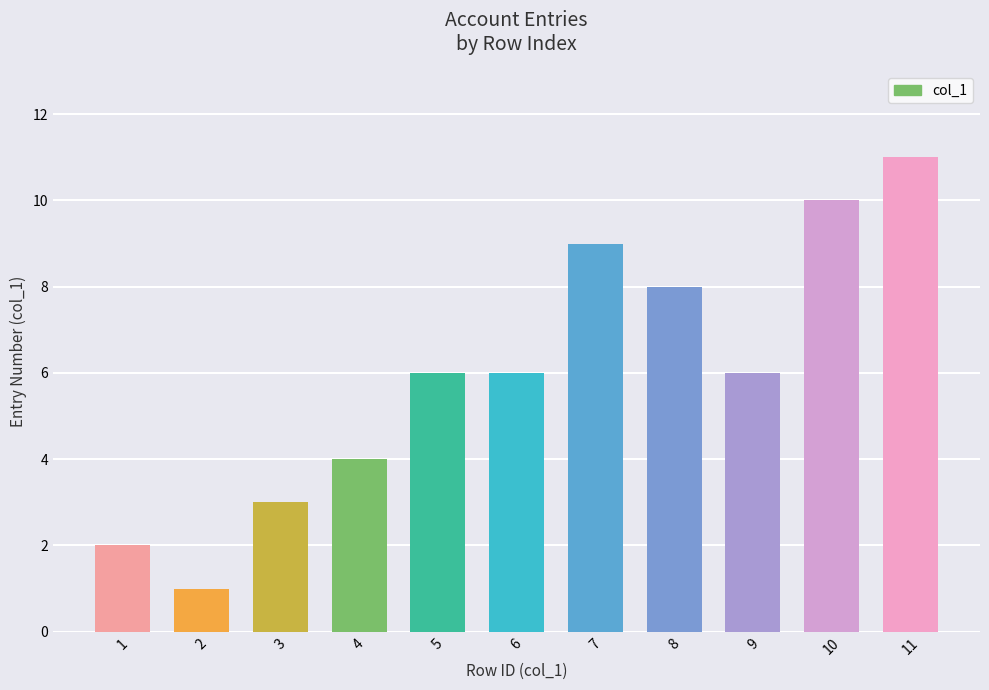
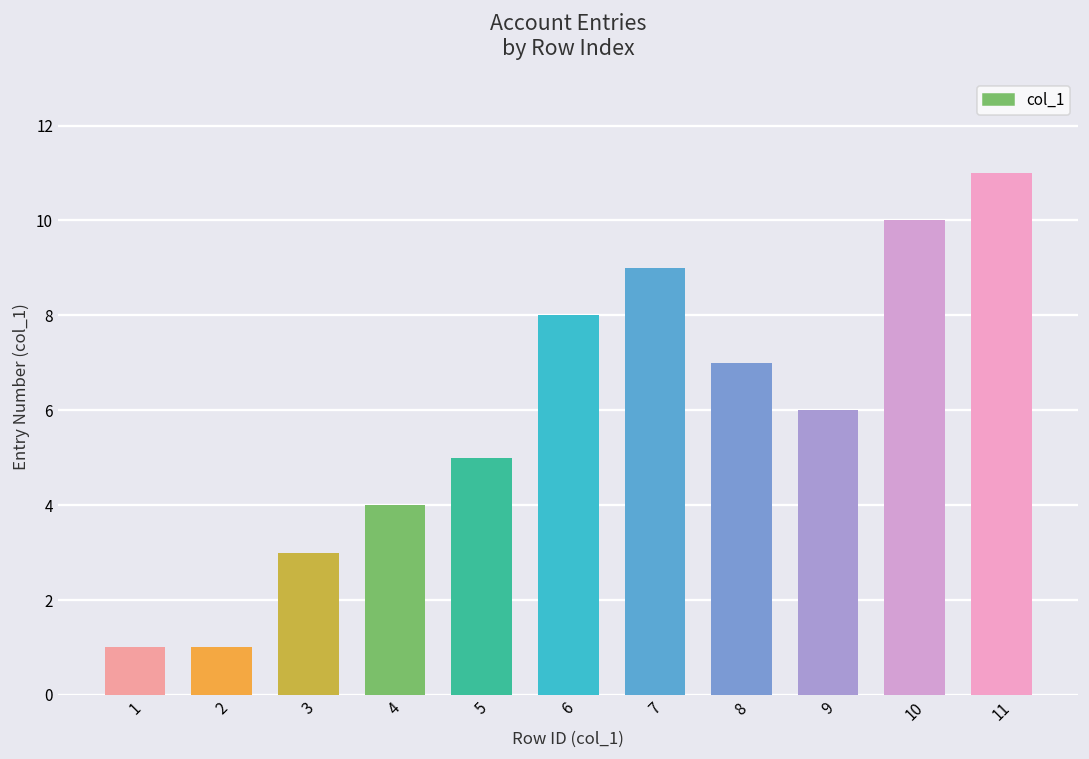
1: 2 -> 1
5: 6 -> 5
6: 6 -> 8
8: 8 -> 7
